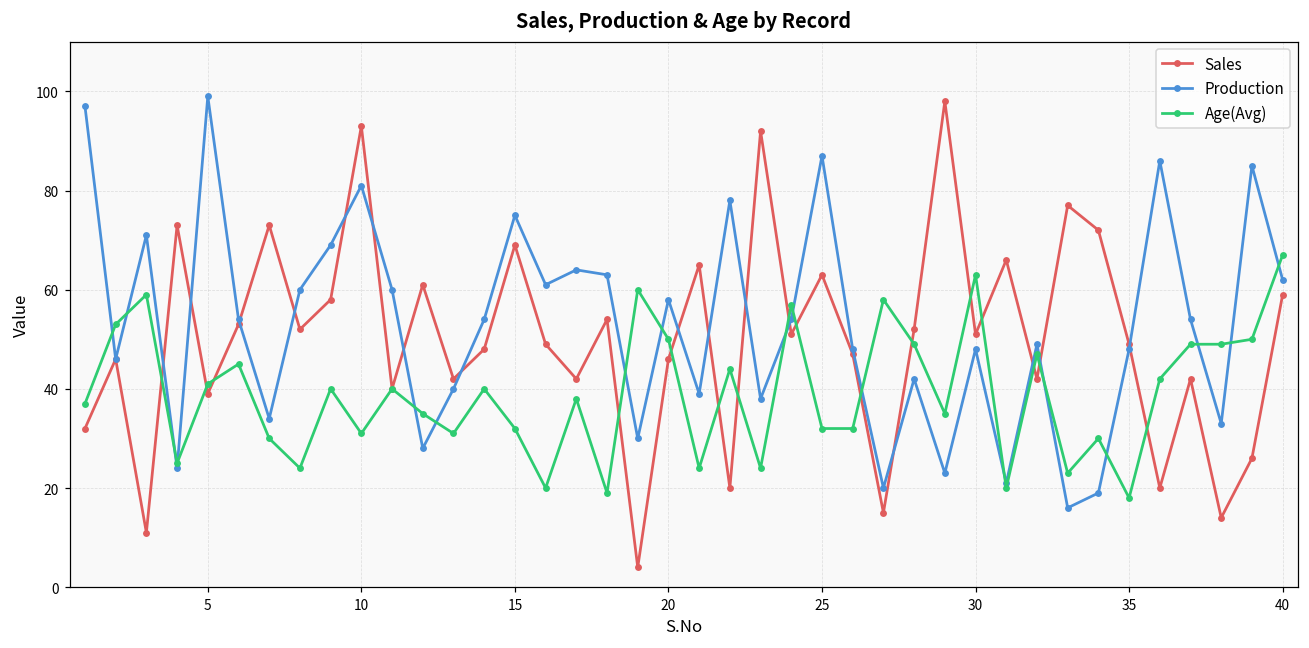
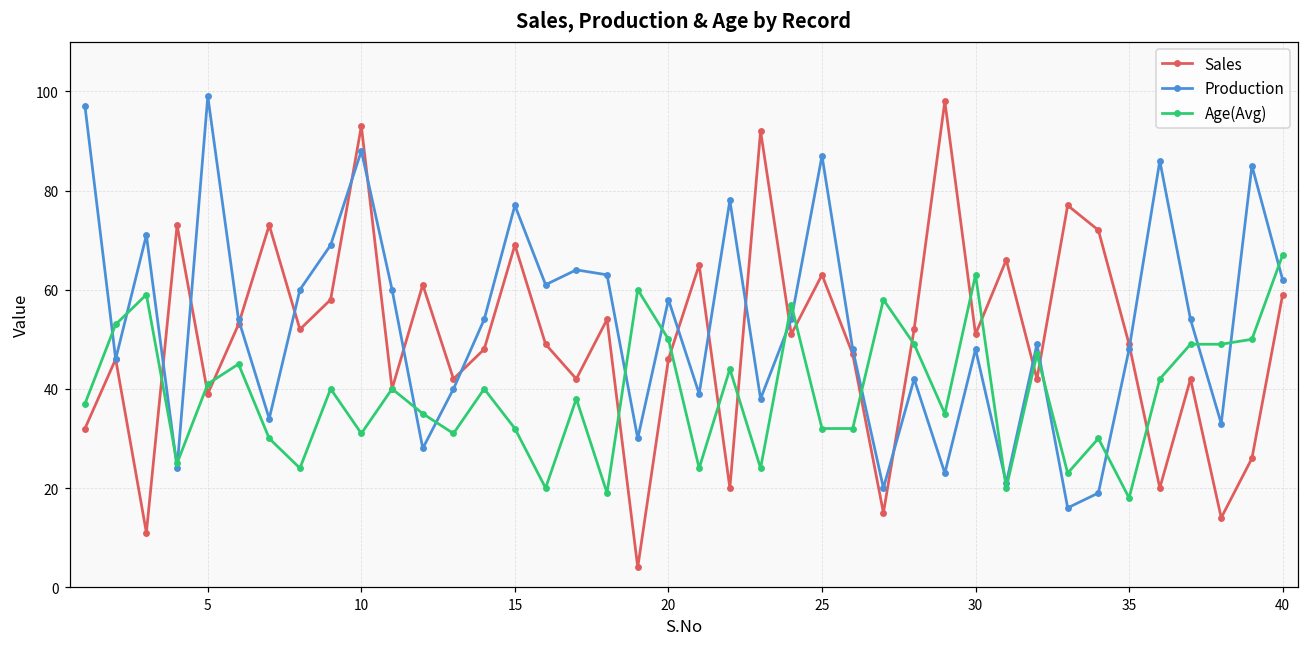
Production, 10: 81 -> 88
Production, 15: 75 -> 77
